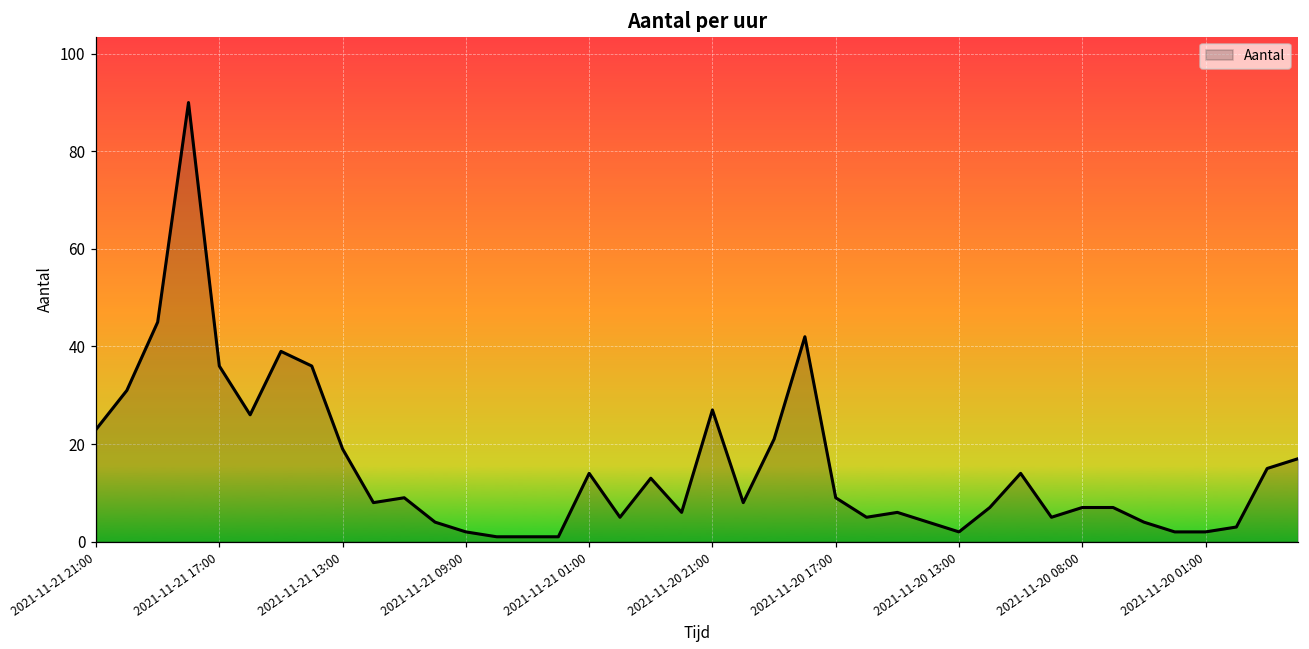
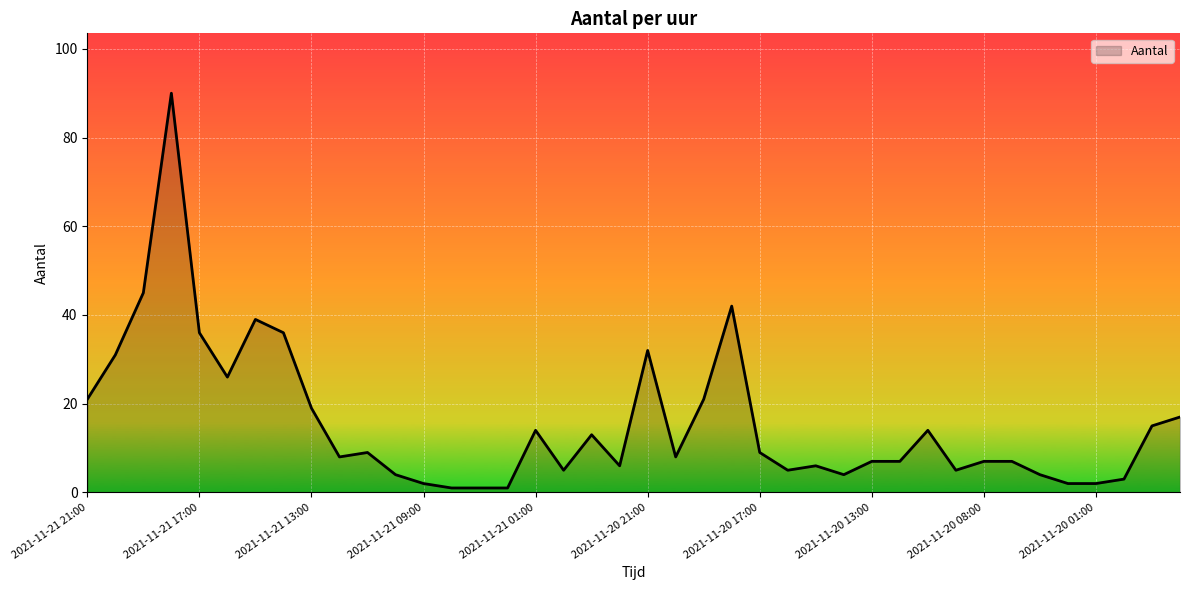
2021-11-21 21:00: 23 -> 21
2021-11-20 21:00: 27 -> 32
2021-11-20 13:00: 2 -> 7
